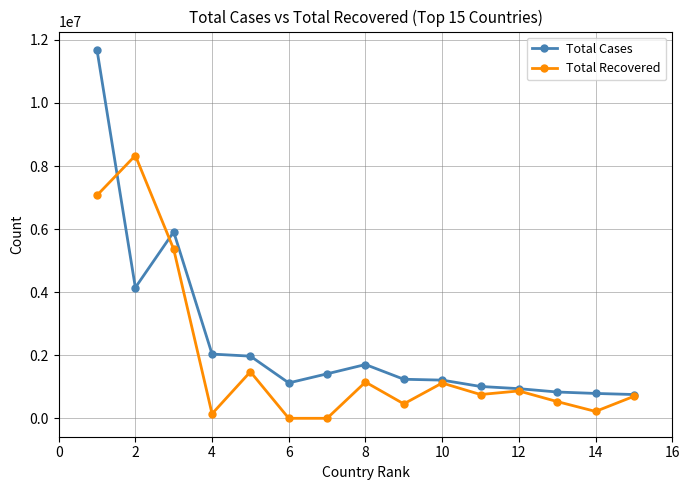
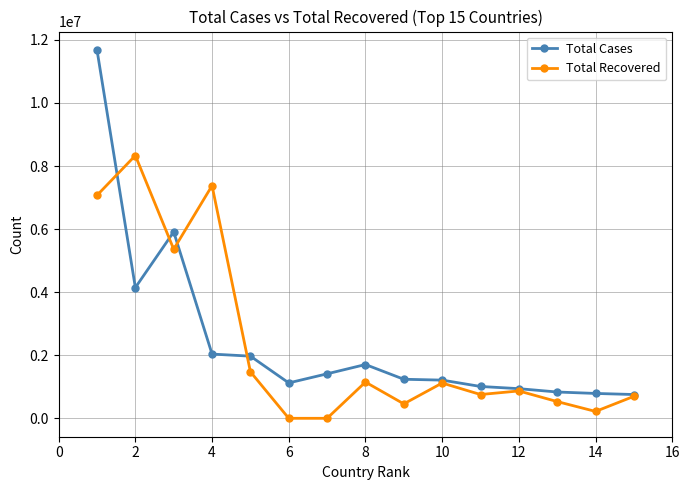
Total Recovered, 4: 100000 -> 7400000
